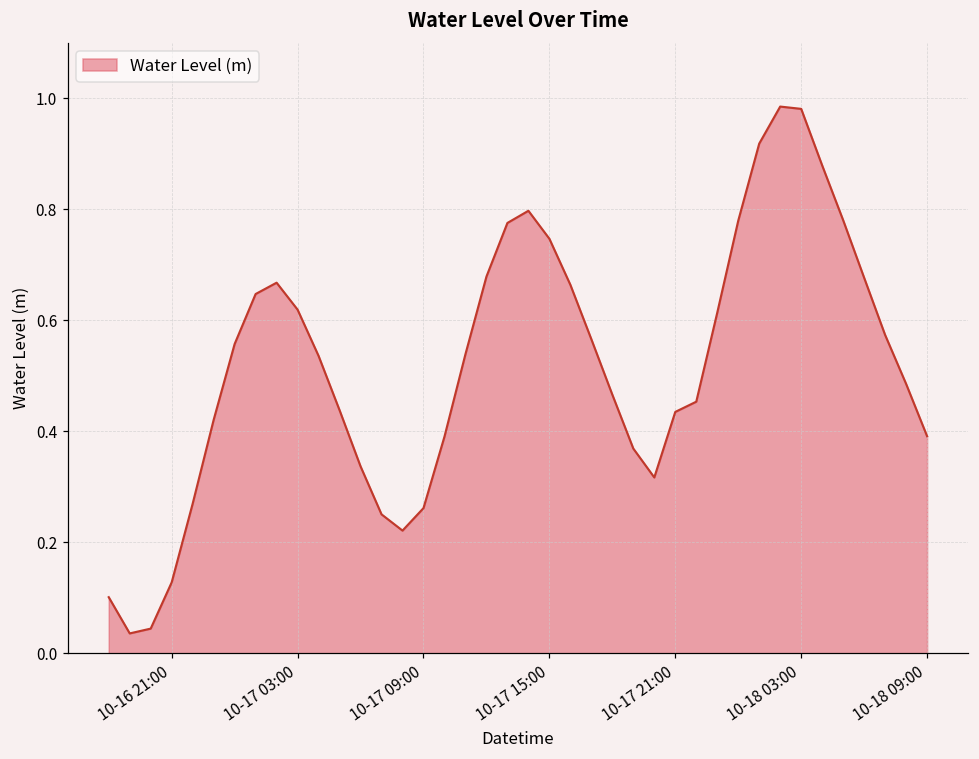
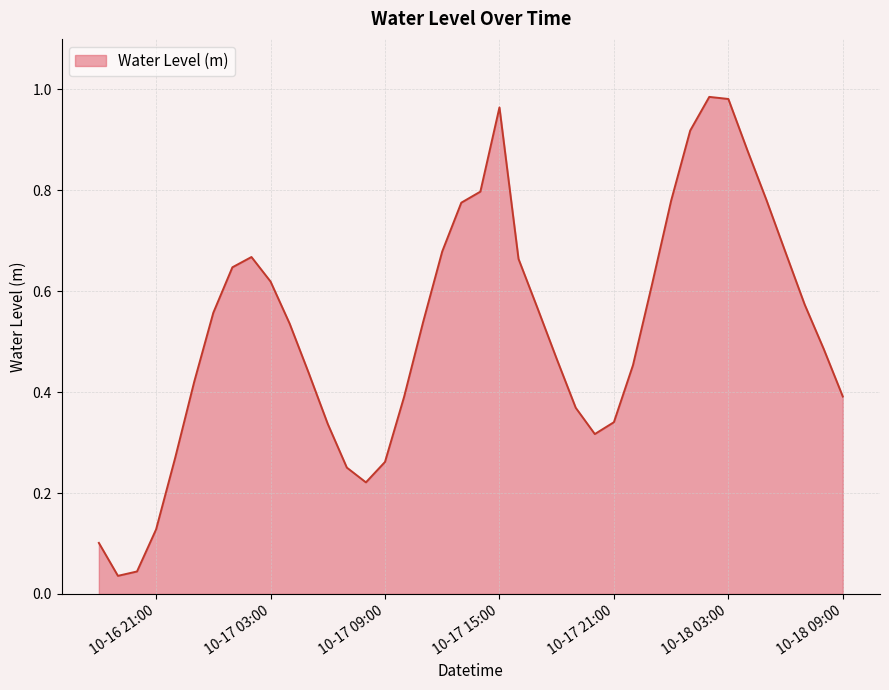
10-17 15:00: 0.75 -> 0.96
10-17 21:00: 0.43 -> 0.34
